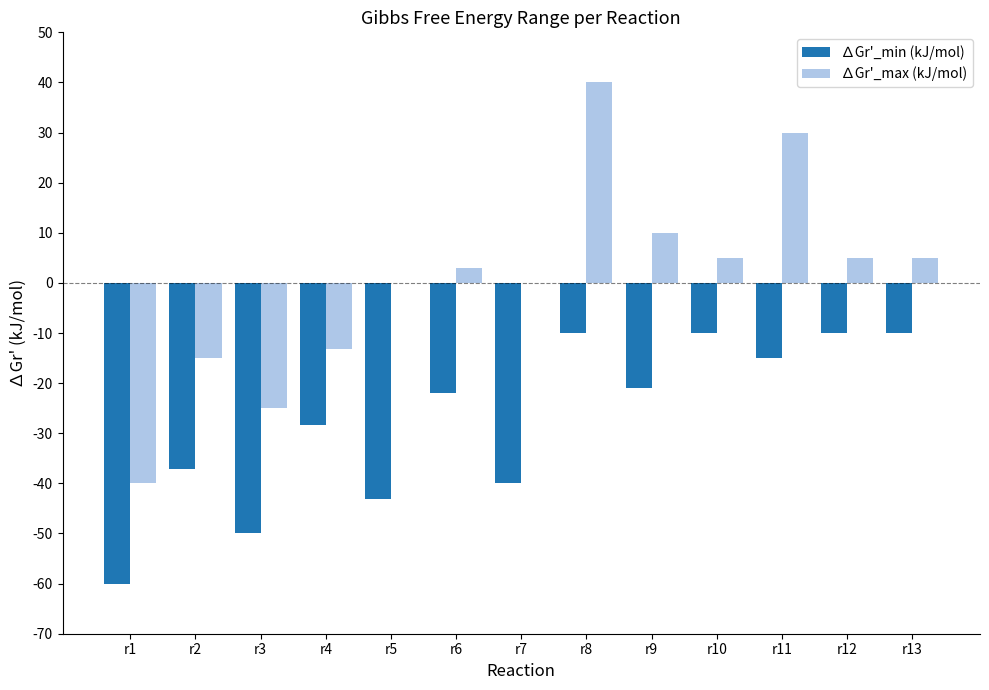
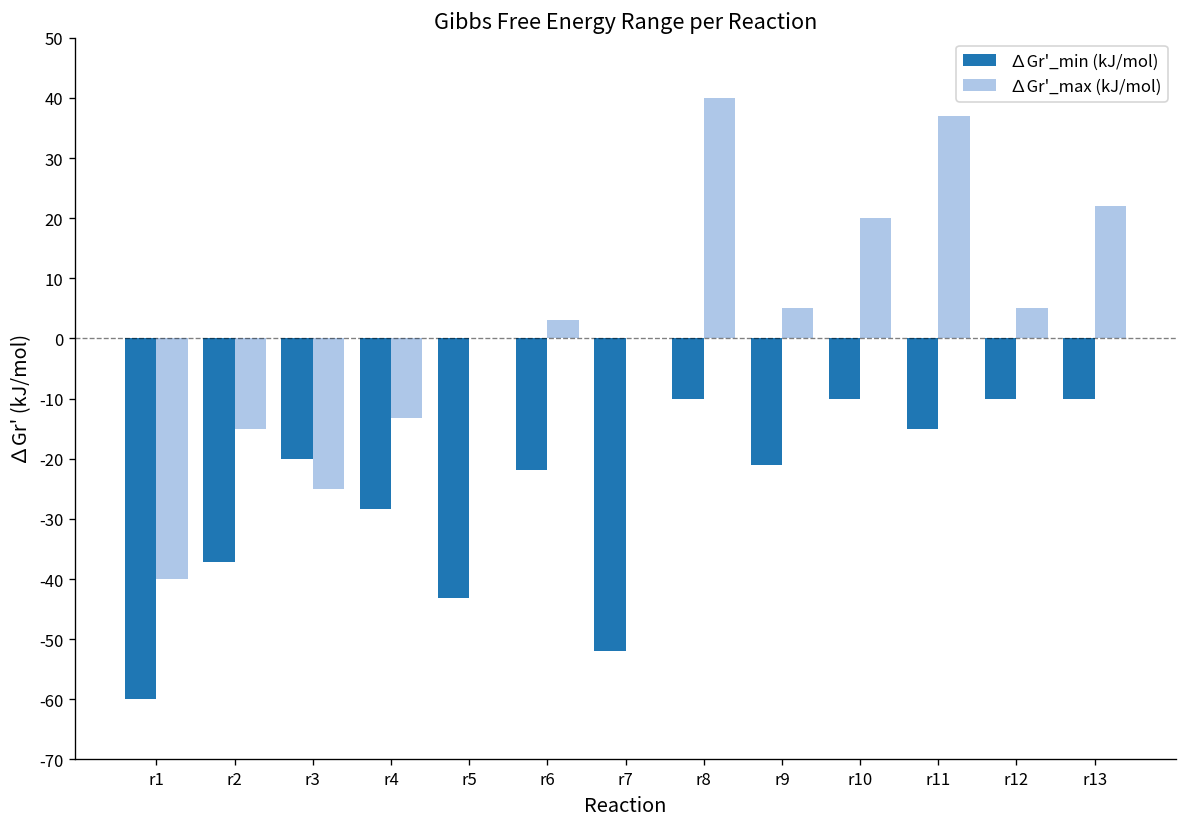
∆Gr'_min (kJ/mol), r3: -50 -> -20
∆Gr'_min (kJ/mol), r7: -40 -> -52
∆Gr'_max (kJ/mol), r9: 10 -> 5
∆Gr'_max (kJ/mol), r10: 5 -> 20
∆Gr'_max (kJ/mol), r11: 30 -> 37
∆Gr'_max (kJ/mol), r13: 5 -> 22
